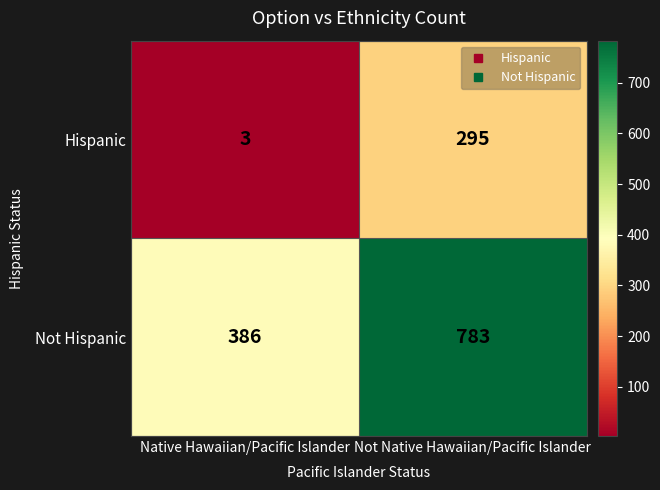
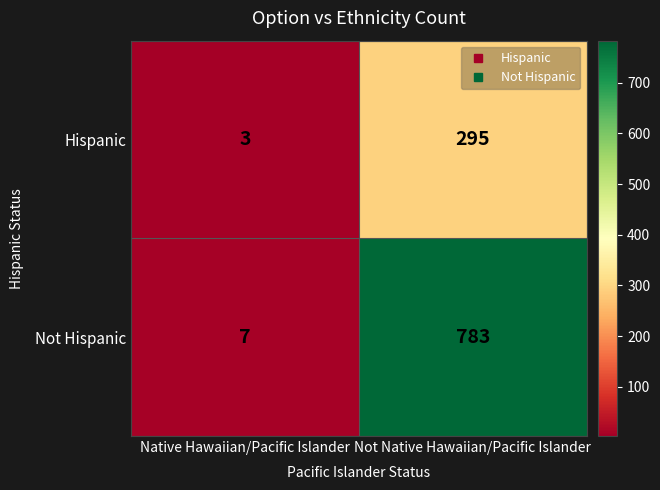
Not Hispanic, Native Hawaiian/Pacific Islander: 386 -> 7
